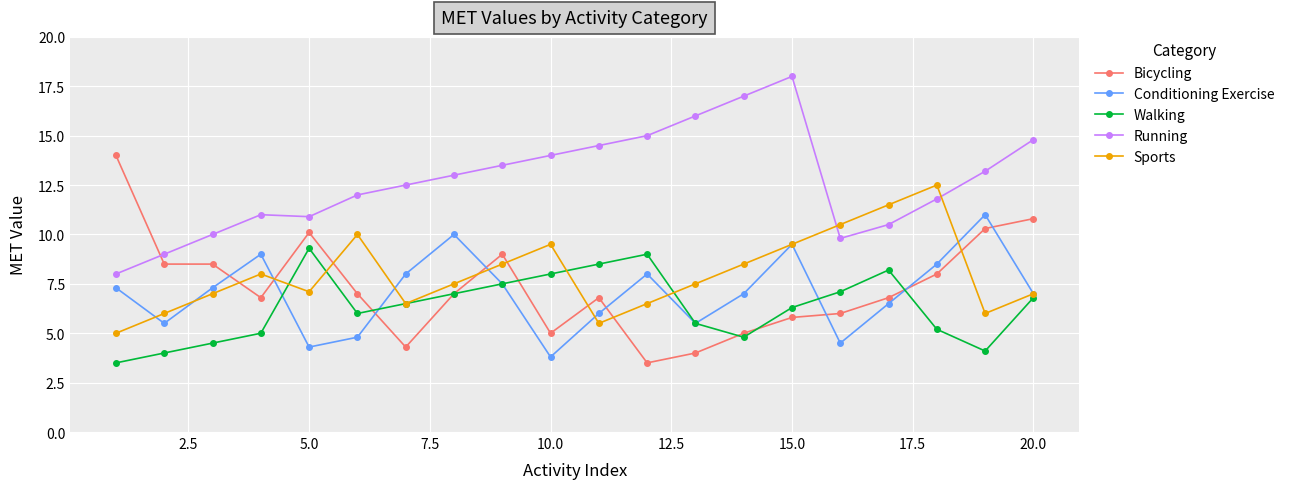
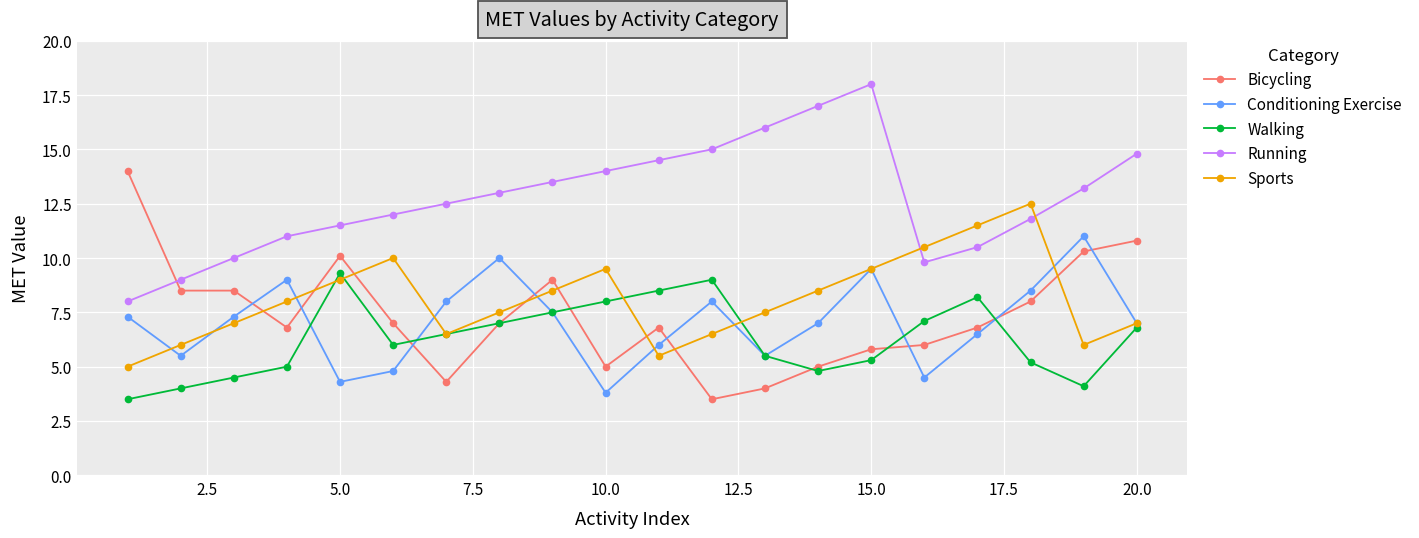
Running, 5.0: 10.9 -> 11.5
Sports, 5.0: 7.1 -> 9.0
Walking, 15.0: 6.3 -> 5.3
